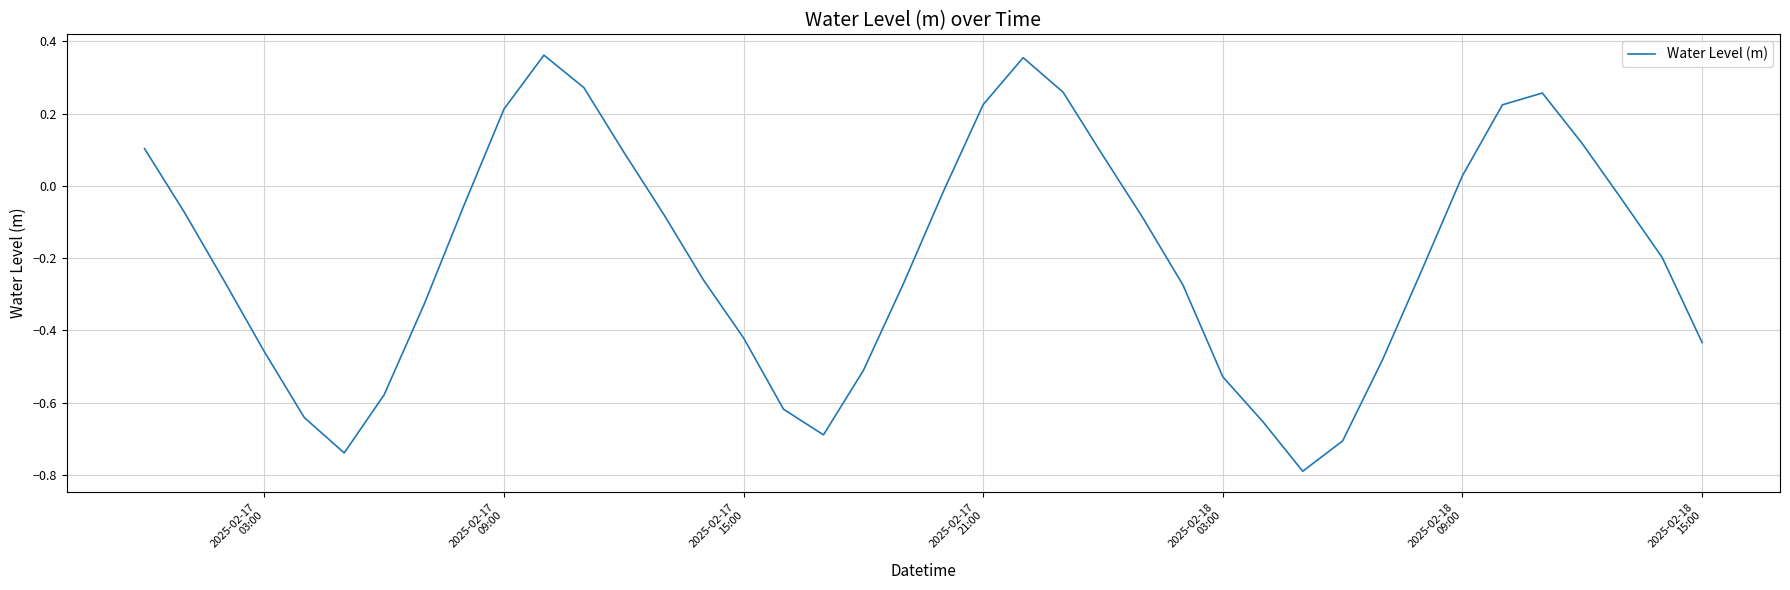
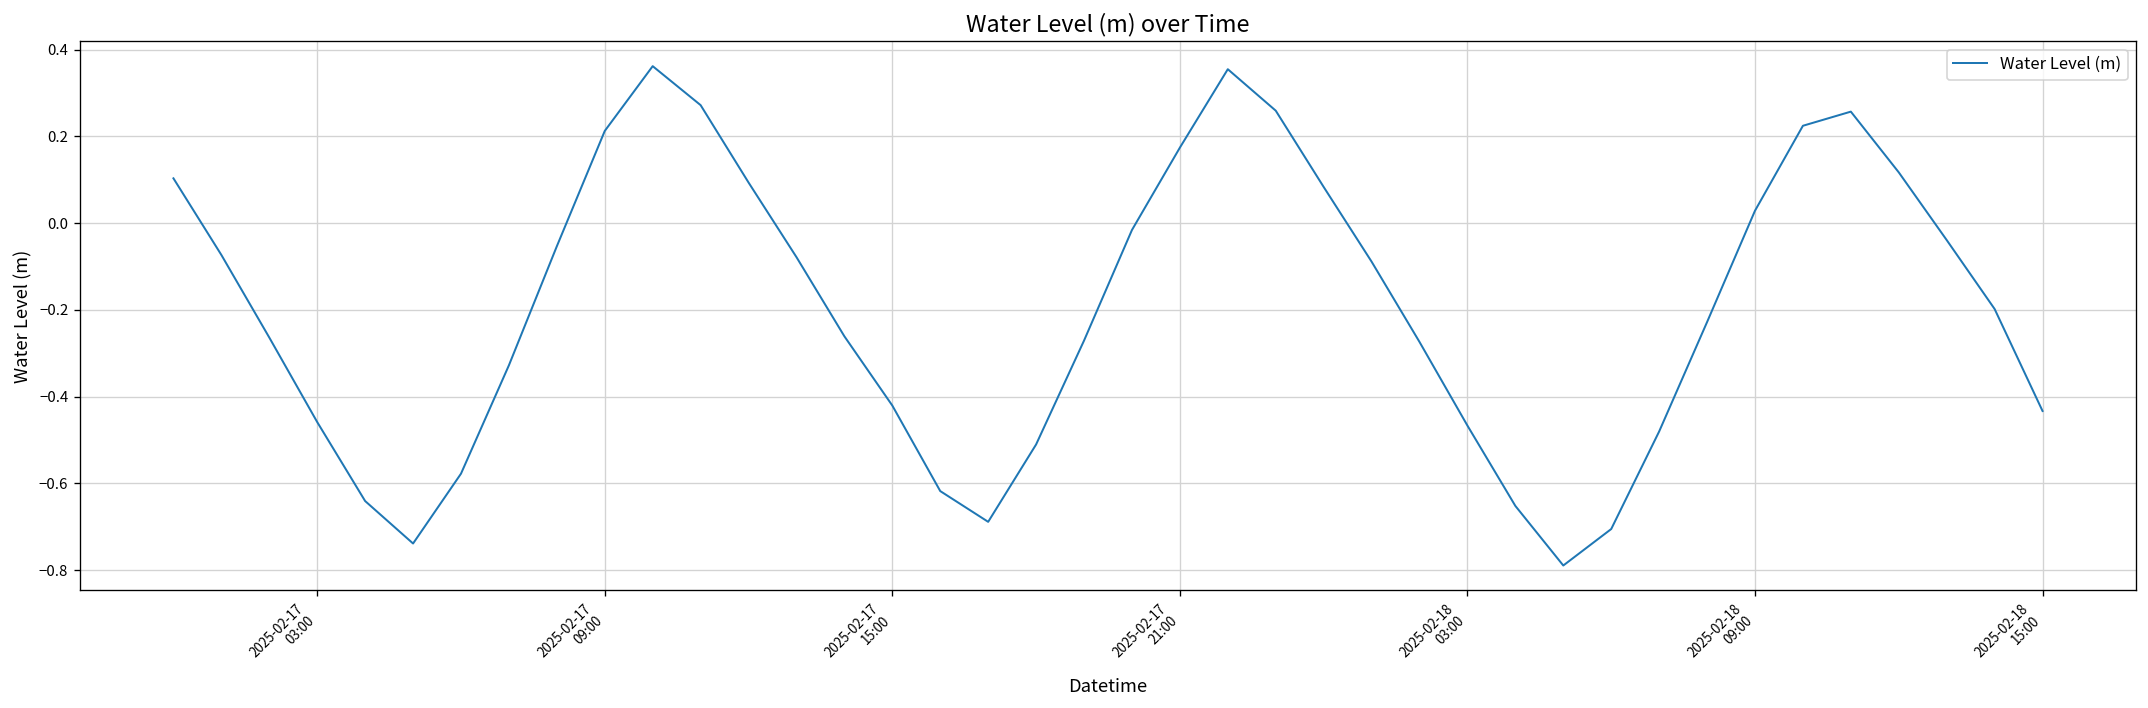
2025-02-17 21:00: 0.23 -> 0.17
2025-02-18 03:00: -0.53 -> -0.47
